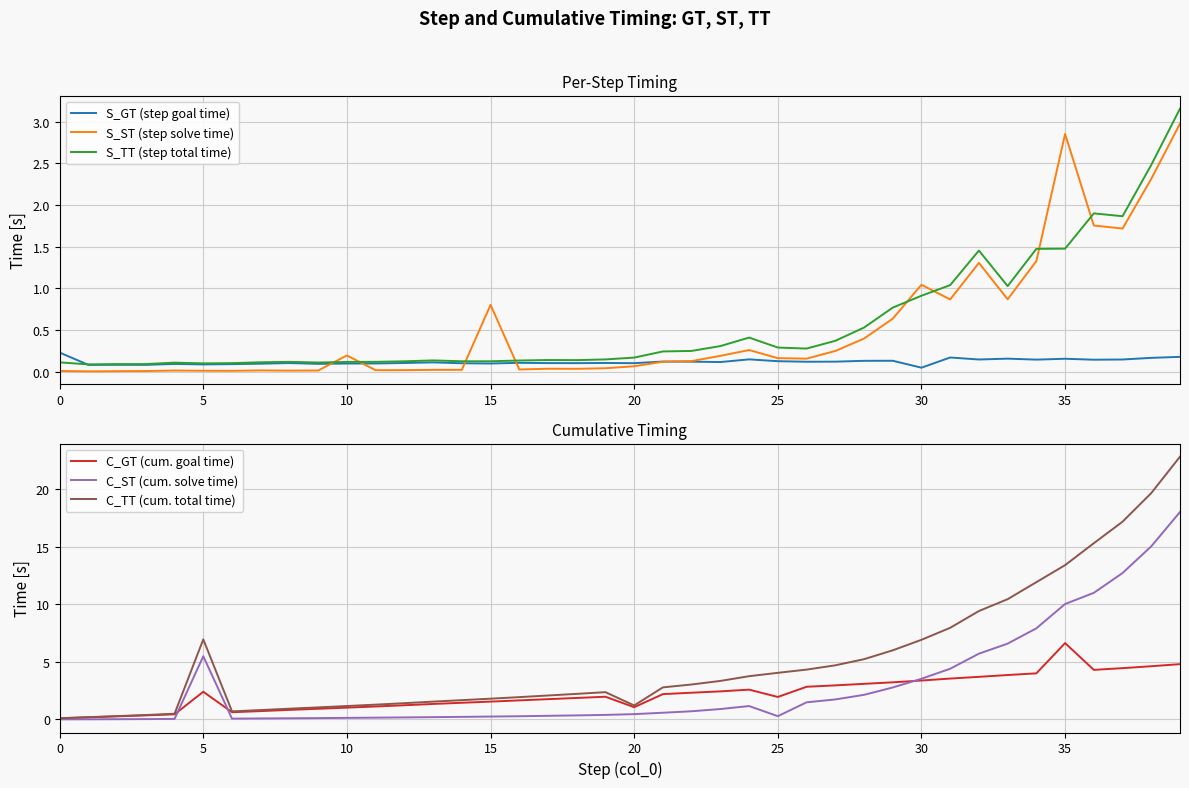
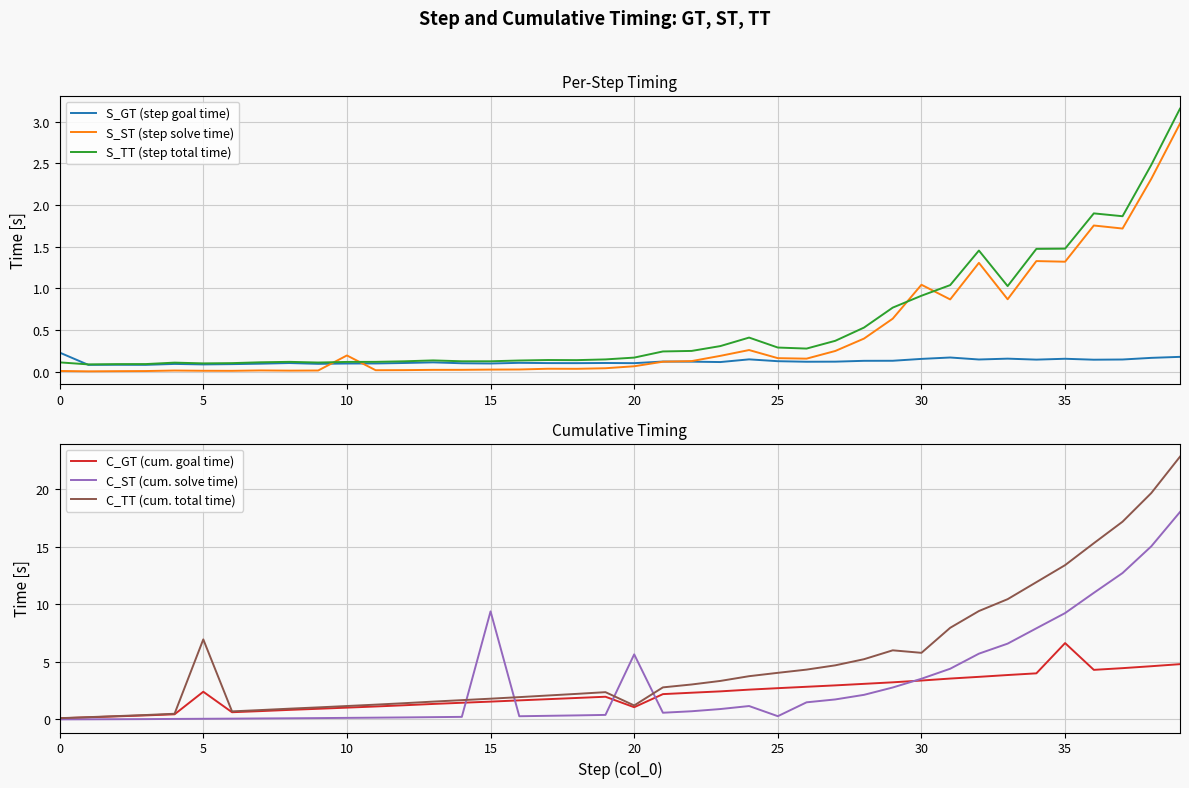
Per-Step Timing, S_ST (step solve time), 15: 0.8 -> 0.0
Per-Step Timing, S_GT (step goal time), 30: 0.0 -> 0.2
Per-Step Timing, S_ST (step solve time), 35: 2.9 -> 1.3
Cumulative Timing, C_ST (cum. solve time), 5: 5.5 -> 0.1
Cumulative Timing, C_ST (cum. solve time), 15: 0.3 -> 9.4
Cumulative Timing, C_ST (cum. solve time), 20: 0.5 -> 5.7
Cumulative Timing, C_GT (cum. goal time), 25: 2.0 -> 2.7
Cumulative Timing, C_TT (cum. total time), 30: 6.9 -> 5.8
Cumulative Timing, C_ST (cum. solve time), 35: 10.0 -> 9.2
